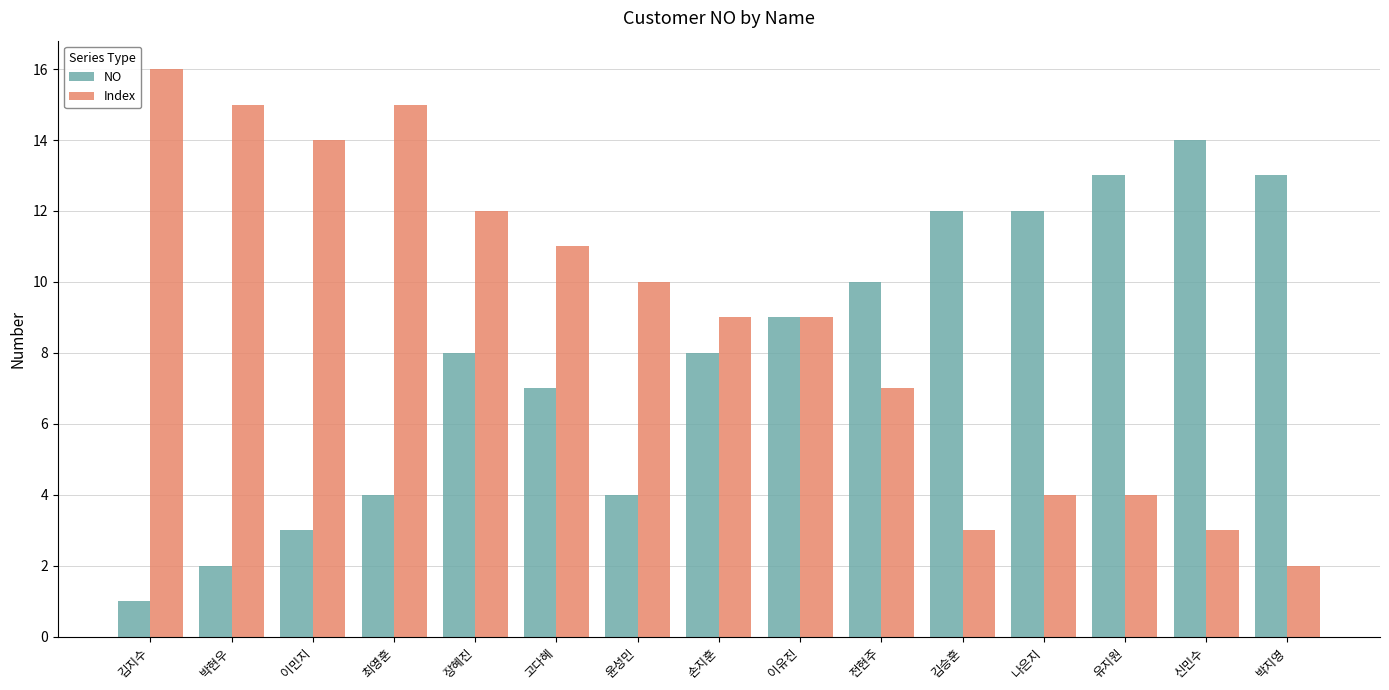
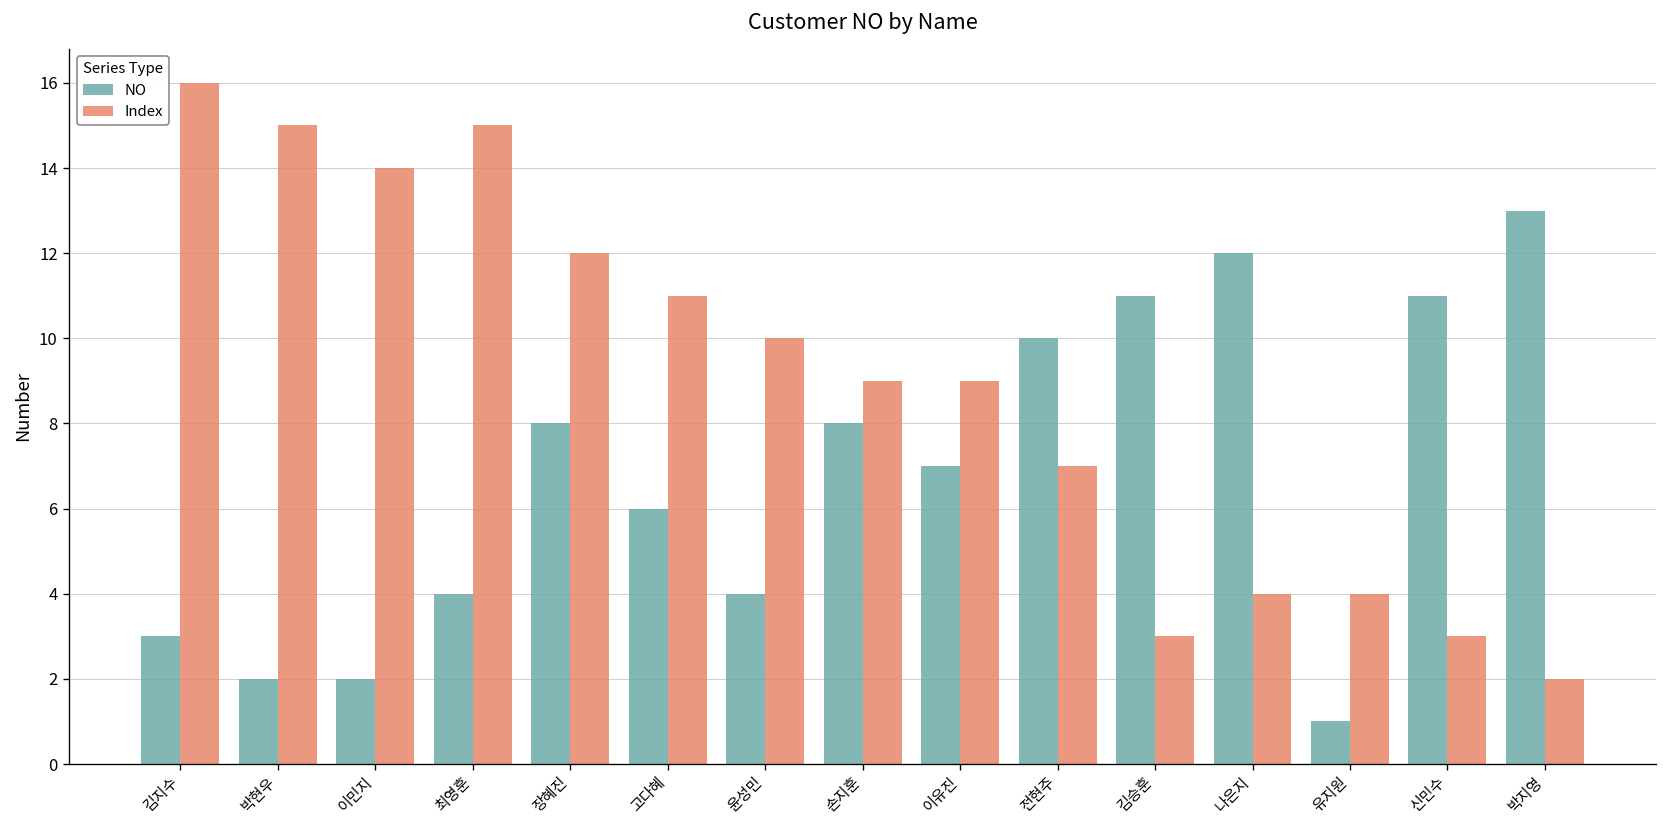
NO, 김지수: 1 -> 3
NO, 이민지: 3 -> 2
NO, 고다혜: 7 -> 6
NO, 이유진: 9 -> 7
NO, 김승훈: 12 -> 11
NO, 유지원: 13 -> 1
NO, 신민수: 14 -> 11
